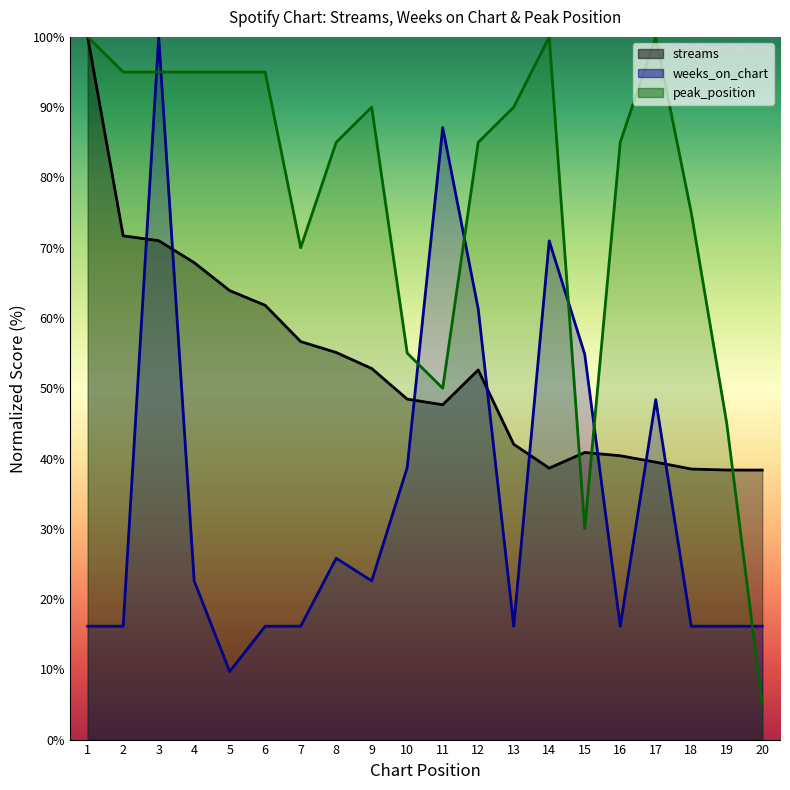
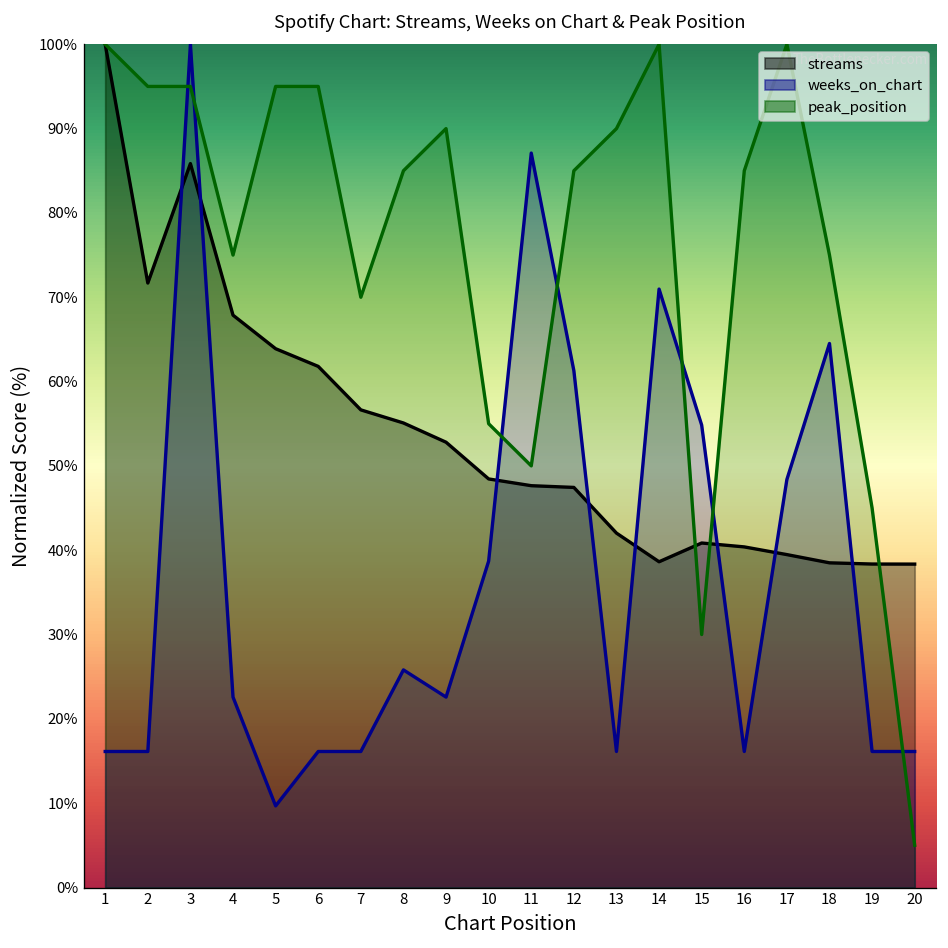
streams, 3: 71% -> 86%
peak_position, 4: 95% -> 75%
streams, 12: 53% -> 47%
weeks_on_chart, 18: 16% -> 65%
